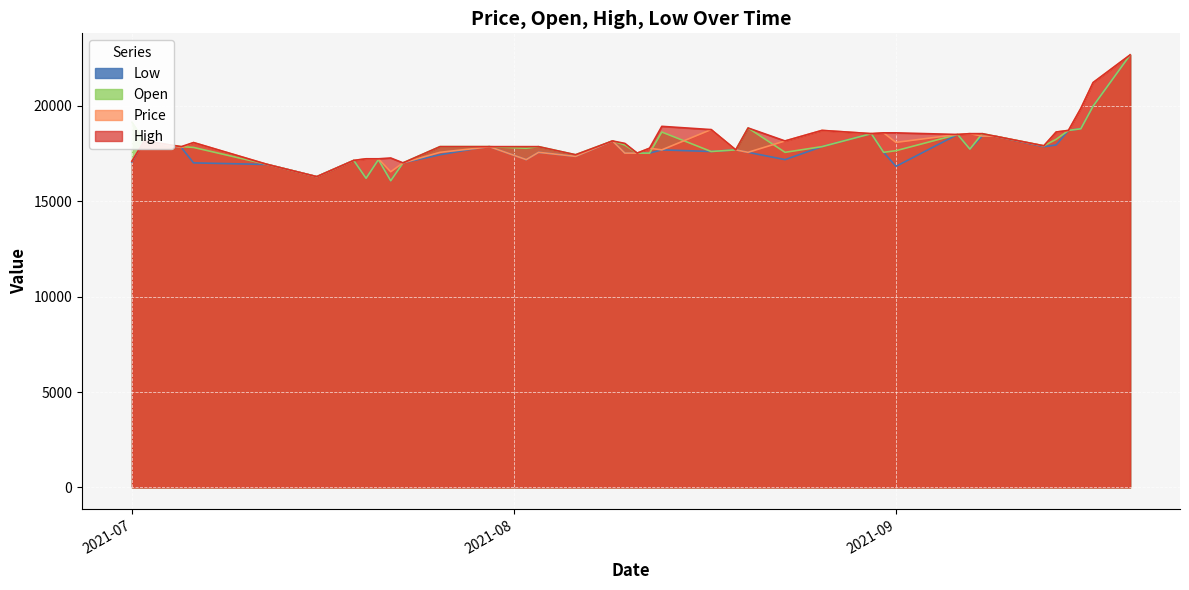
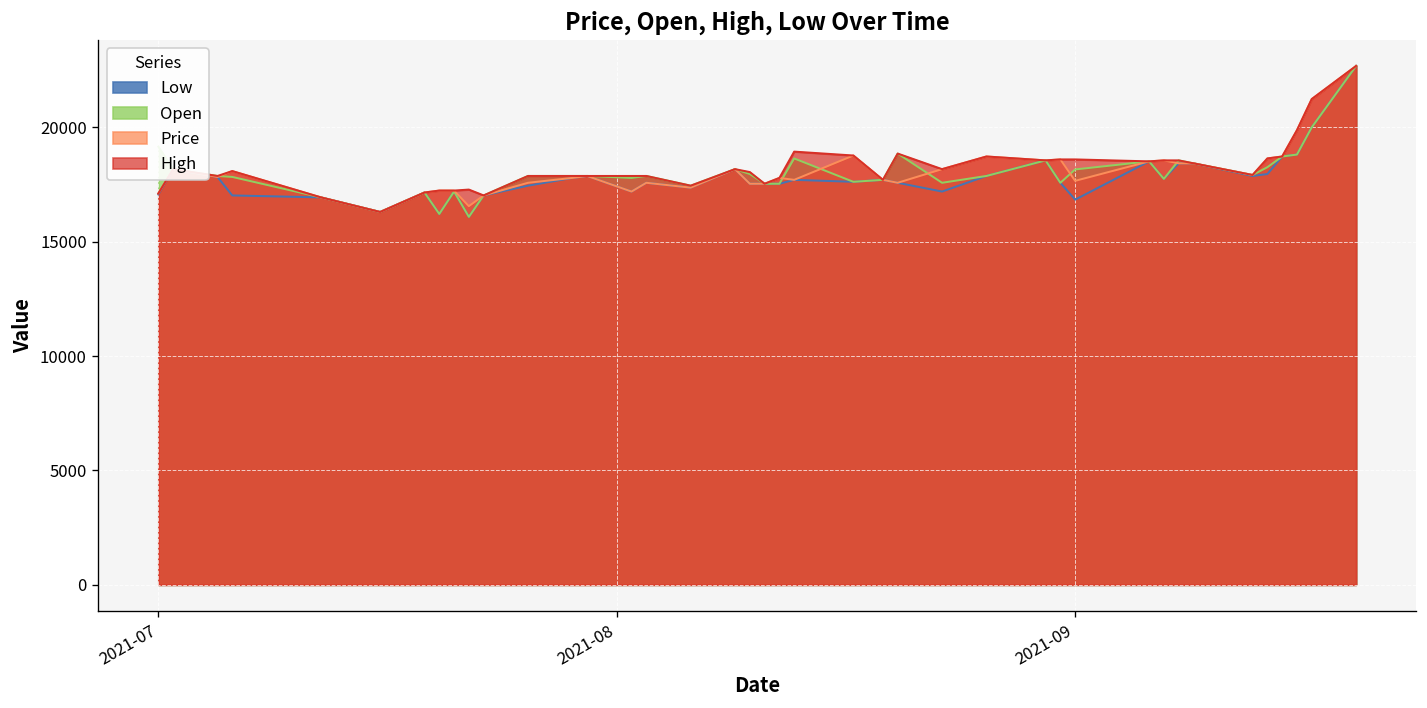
Open, 2021-09: 17700 -> 18200
Price, 2021-09: 18100 -> 17700
